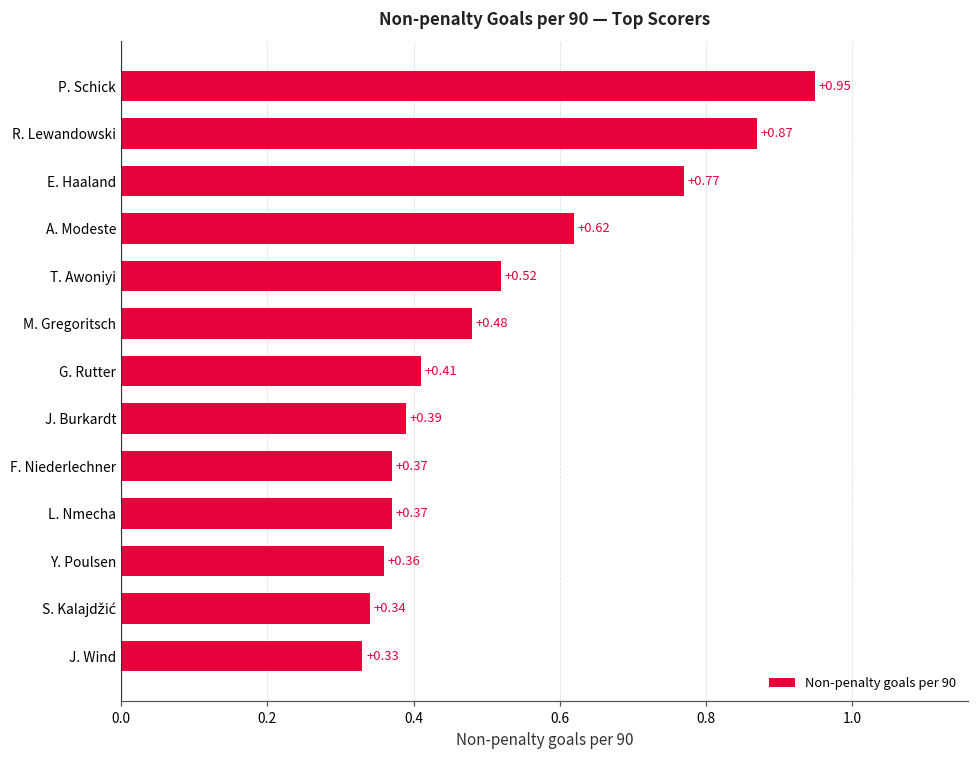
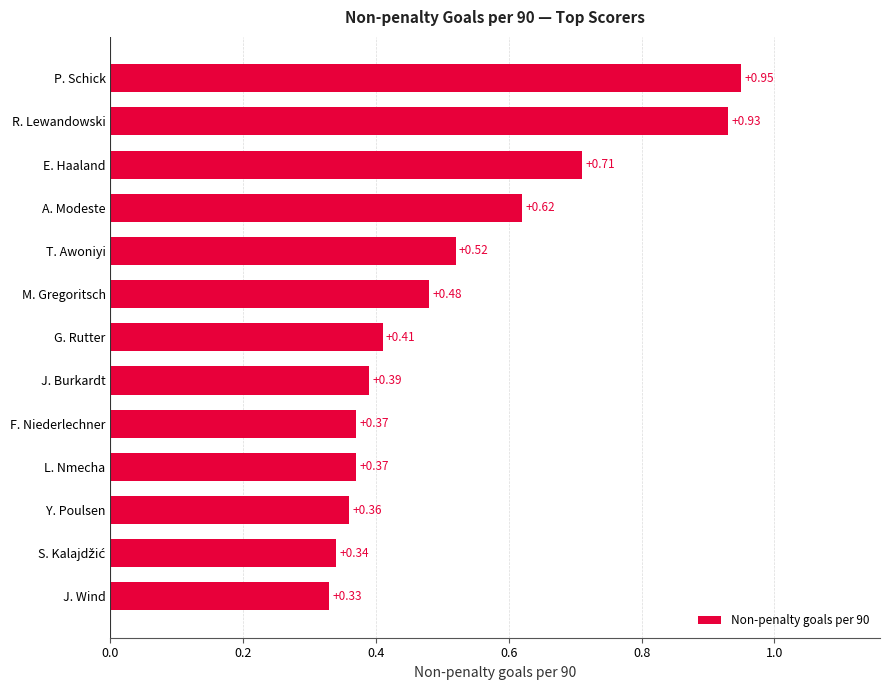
R. Lewandowski: +0.87 -> +0.93
E. Haaland: +0.77 -> +0.71
